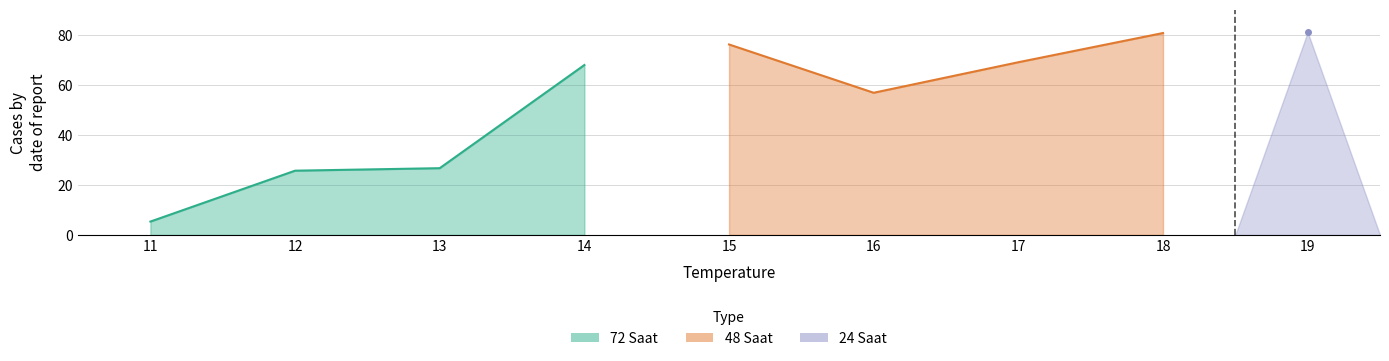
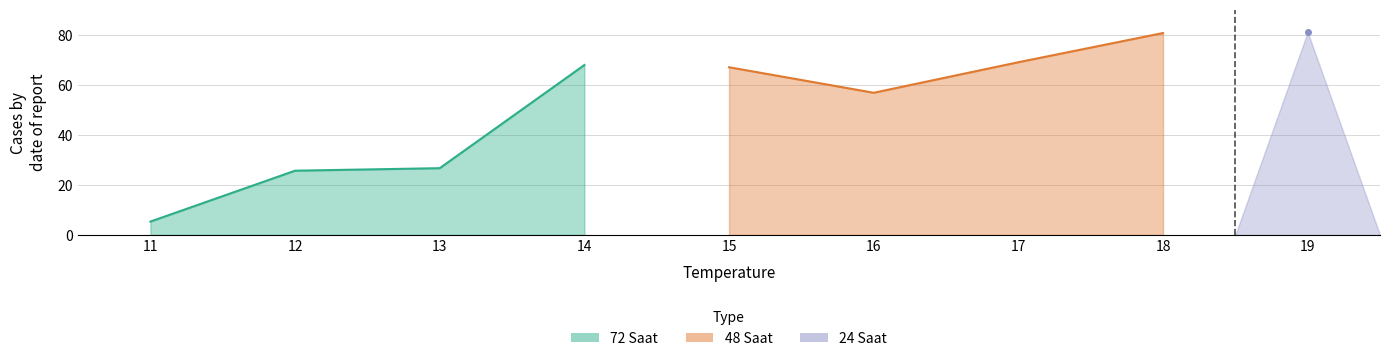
48 Saat, 15: 76 -> 67
